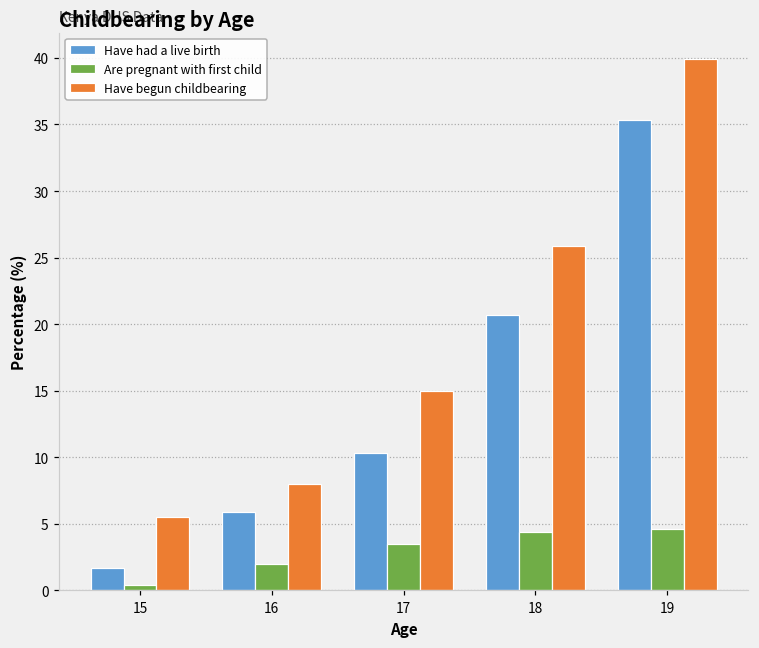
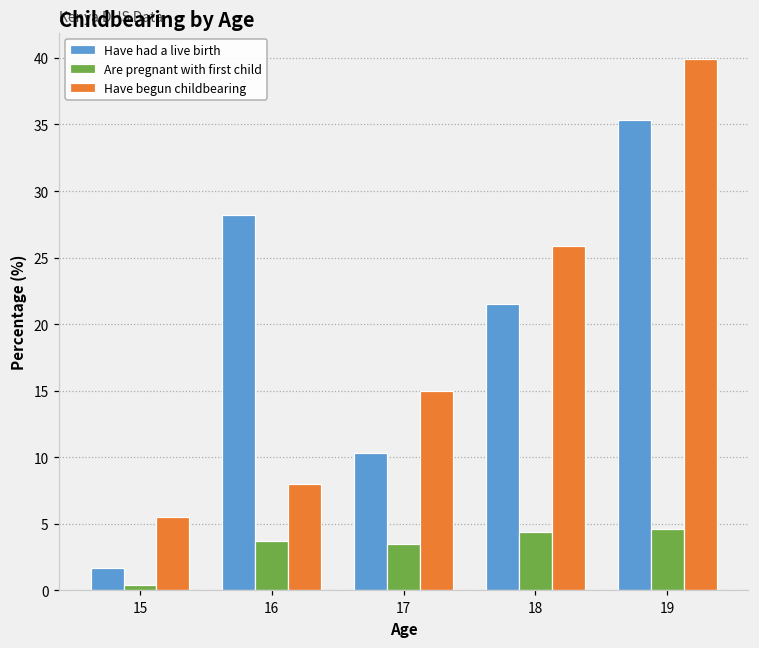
Have had a live birth, 16: 5.9 -> 28.2
Are pregnant with first child, 16: 2.0 -> 3.7
Have had a live birth, 18: 20.7 -> 21.5
